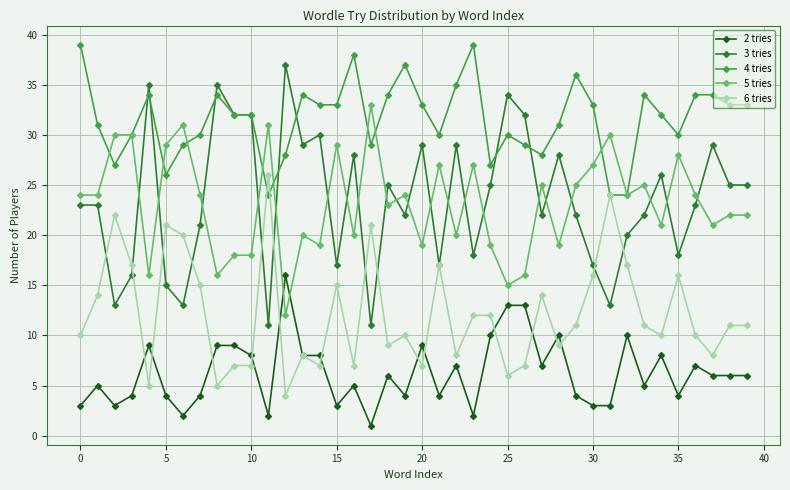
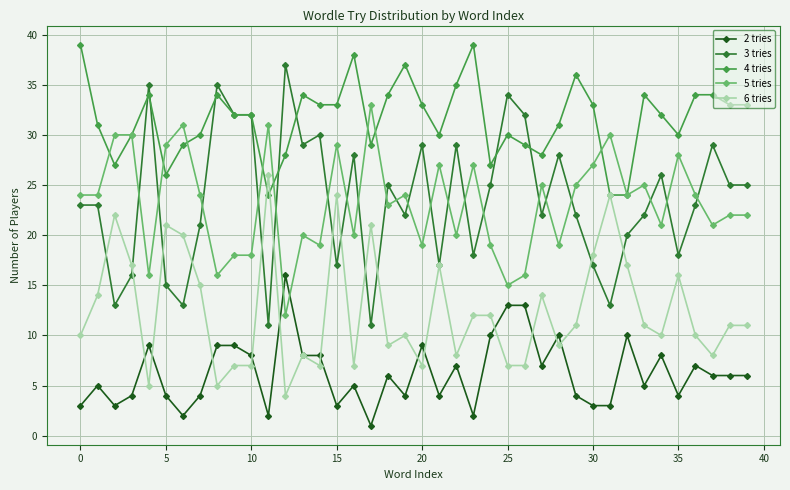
6 tries, 15: 15 -> 24
6 tries, 25: 6 -> 7
6 tries, 30: 16 -> 18
